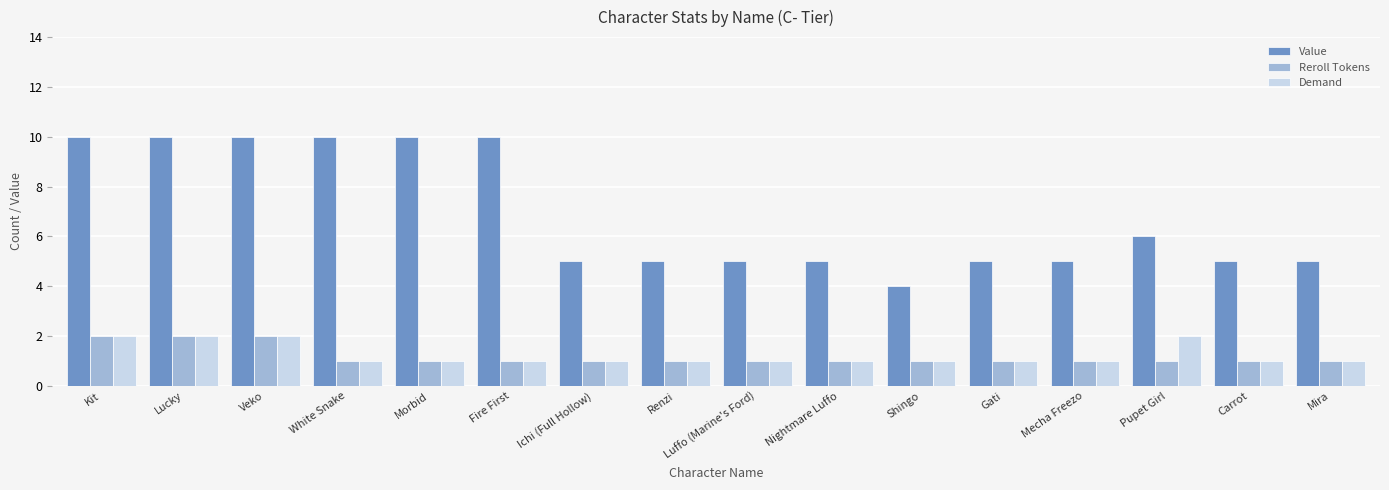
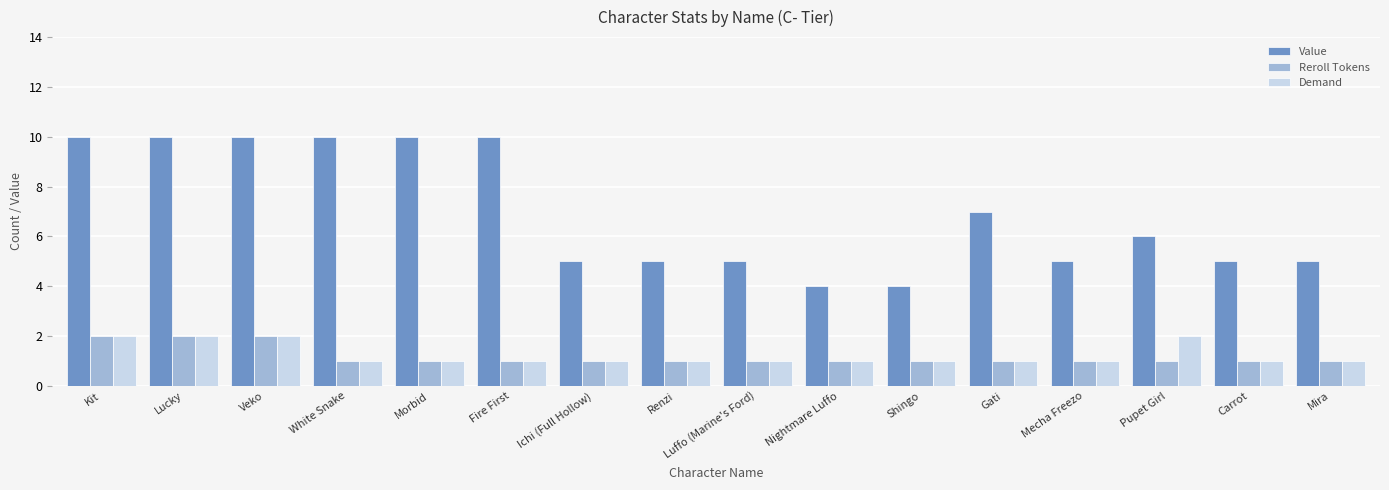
Value, Nightmare Luffo: 5 -> 4
Value, Gati: 5 -> 7
